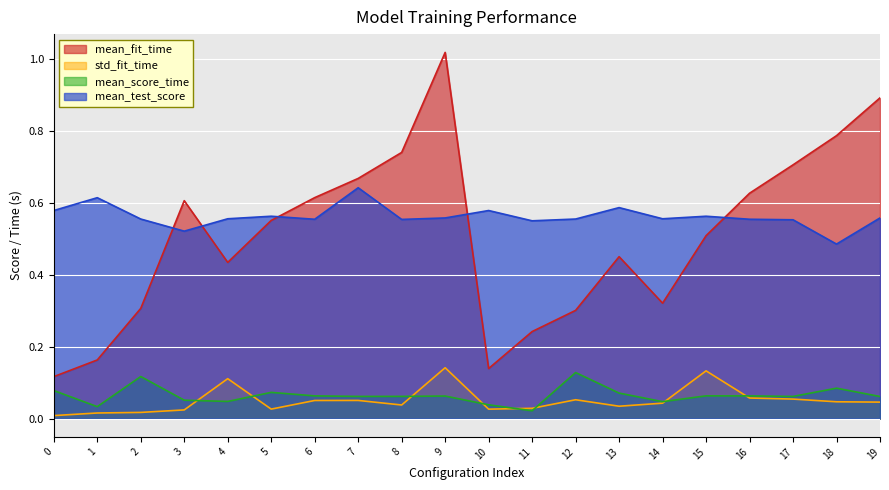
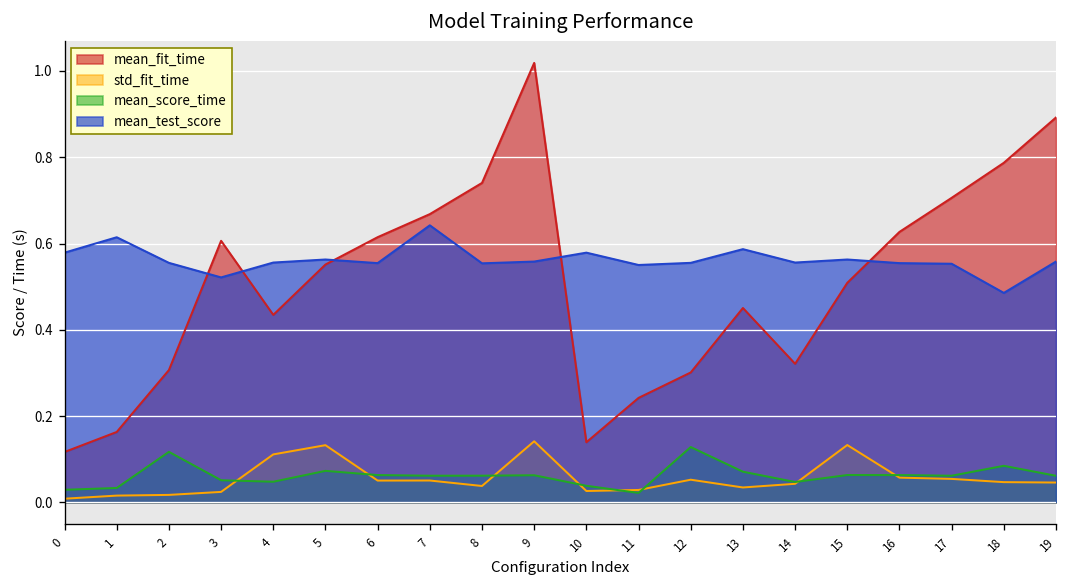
mean_score_time, 0: 0.08 -> 0.03
std_fit_time, 5: 0.03 -> 0.13
